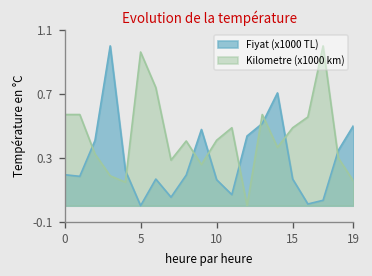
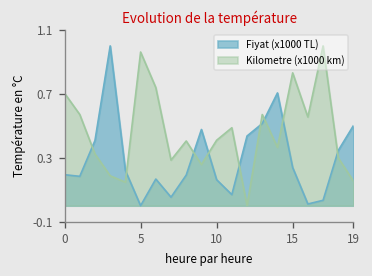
Kilometre (x1000 km), 0: 0.57 -> 0.70
Fiyat (x1000 TL), 15: 0.17 -> 0.24
Kilometre (x1000 km), 15: 0.49 -> 0.83
